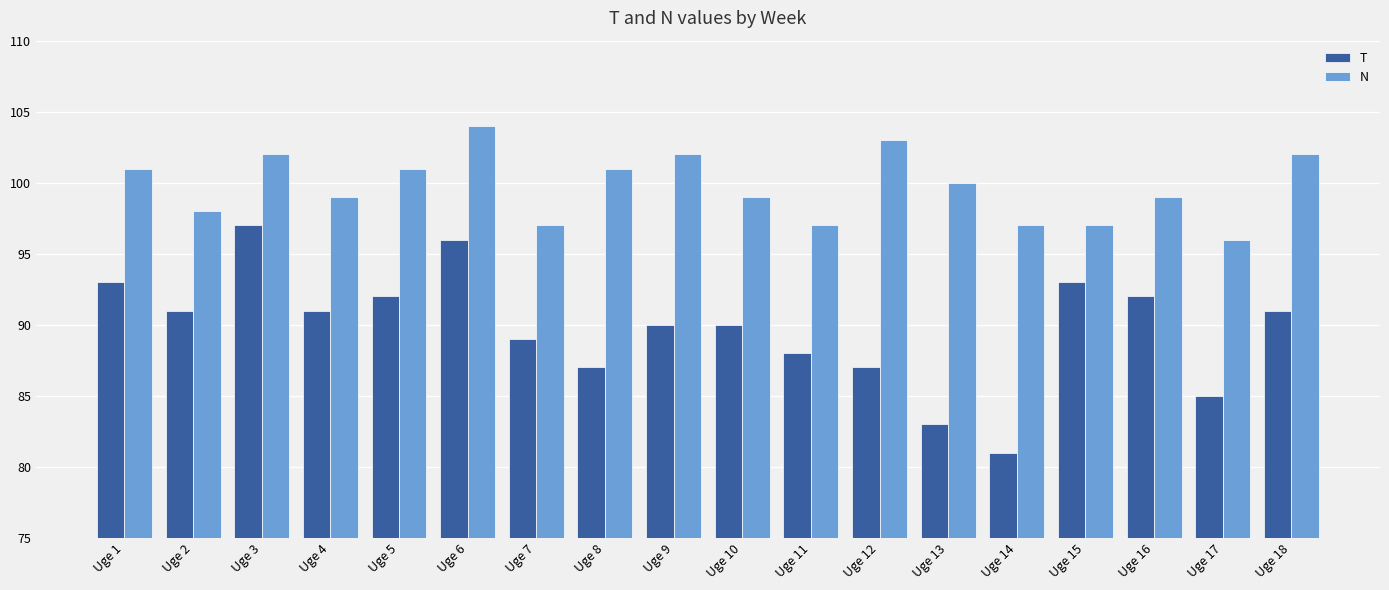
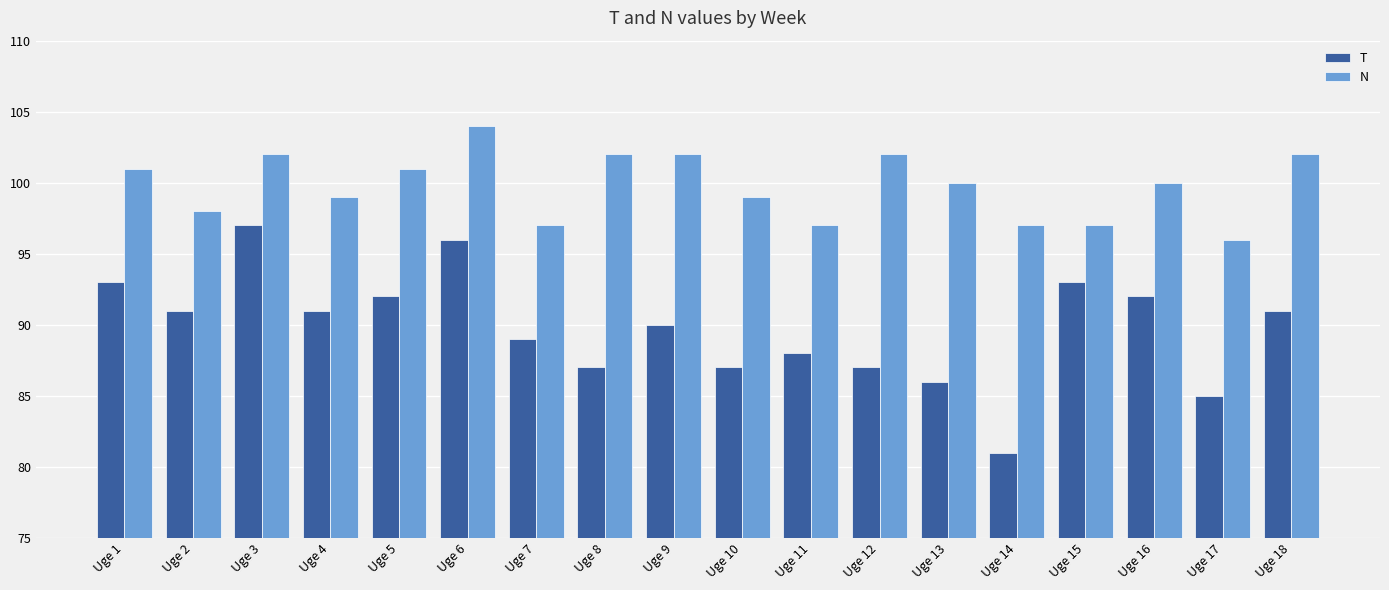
N, Uge 8: 101 -> 102
T, Uge 10: 90 -> 87
N, Uge 12: 103 -> 102
T, Uge 13: 83 -> 86
N, Uge 16: 99 -> 100
